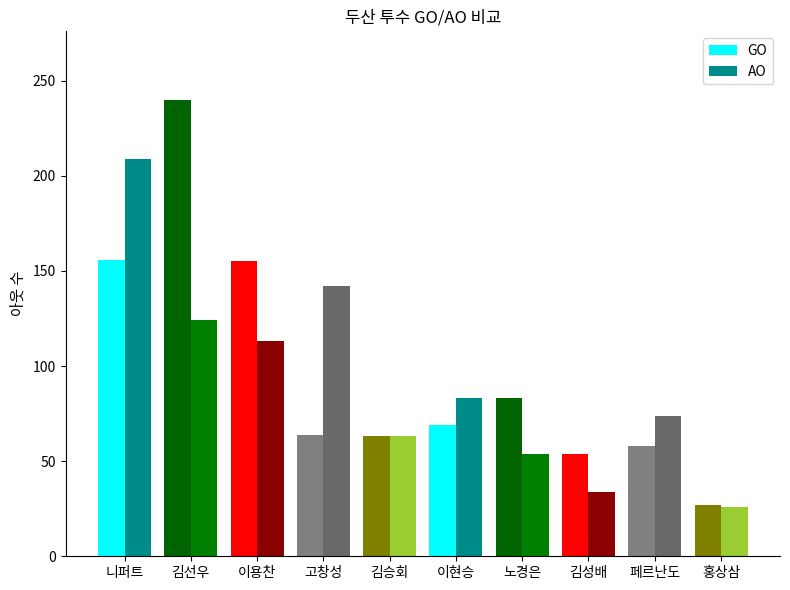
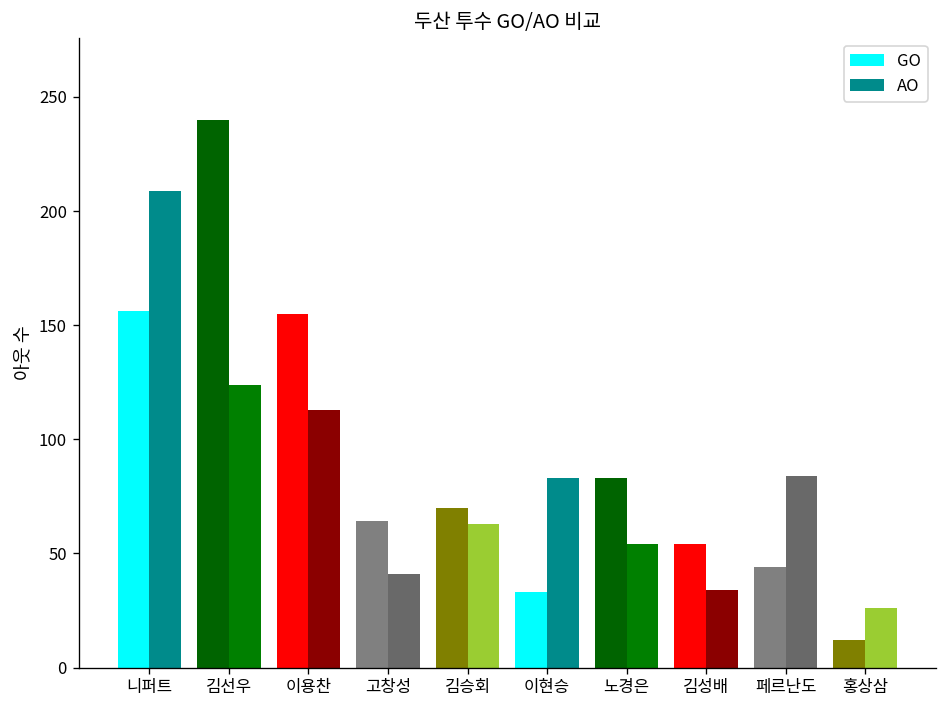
AO, 고창성: 142 -> 41
GO, 김승회: 63 -> 70
GO, 이현승: 69 -> 33
GO, 페르난도: 58 -> 44
AO, 페르난도: 74 -> 84
GO, 홍상삼: 27 -> 12
